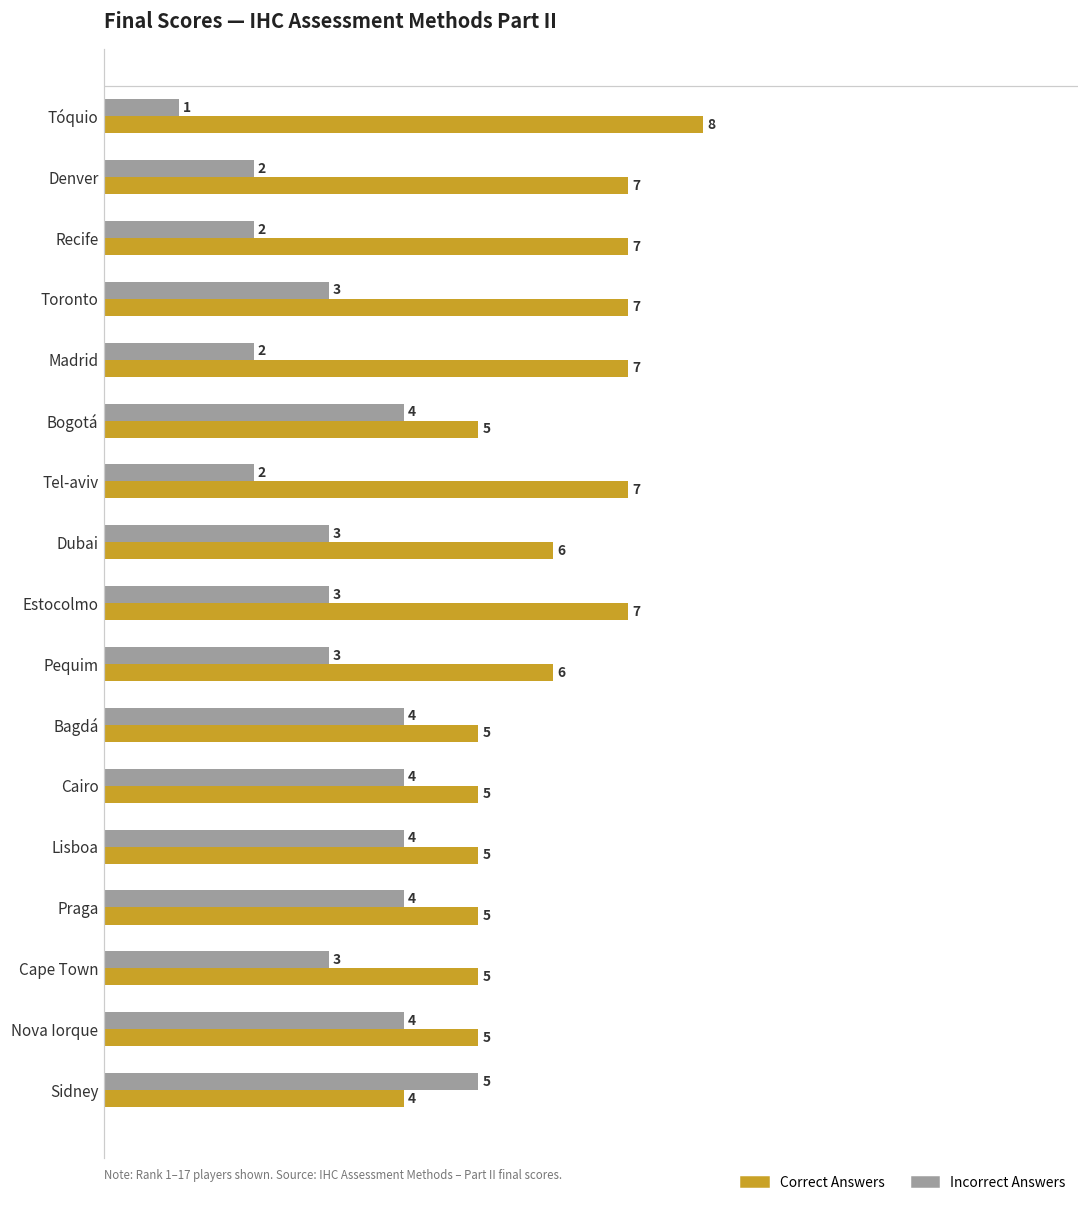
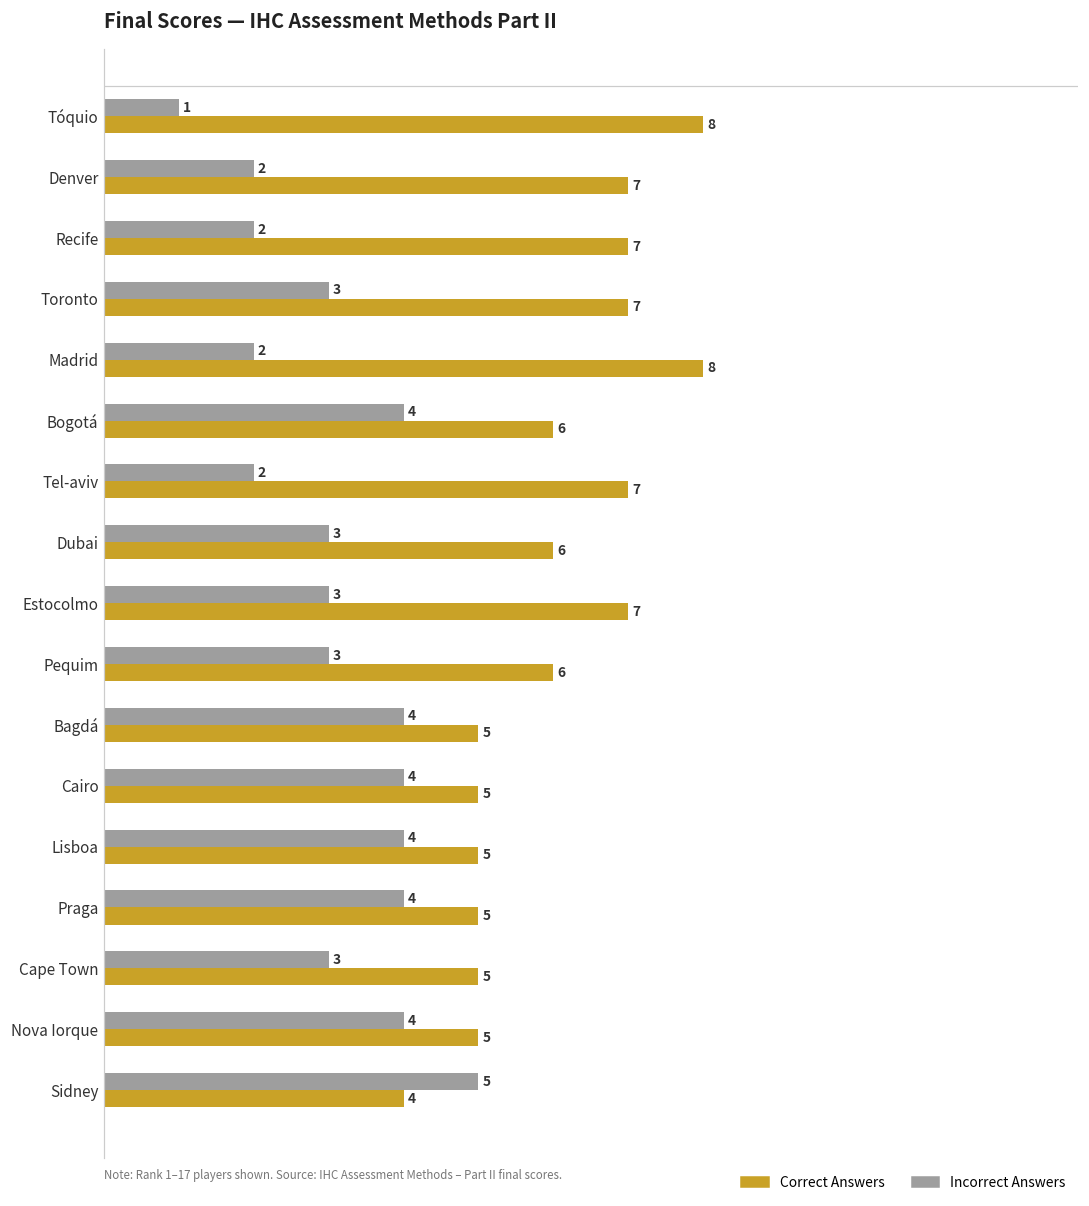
Correct Answers, Madrid: 7 -> 8
Correct Answers, Bogotá: 5 -> 6
